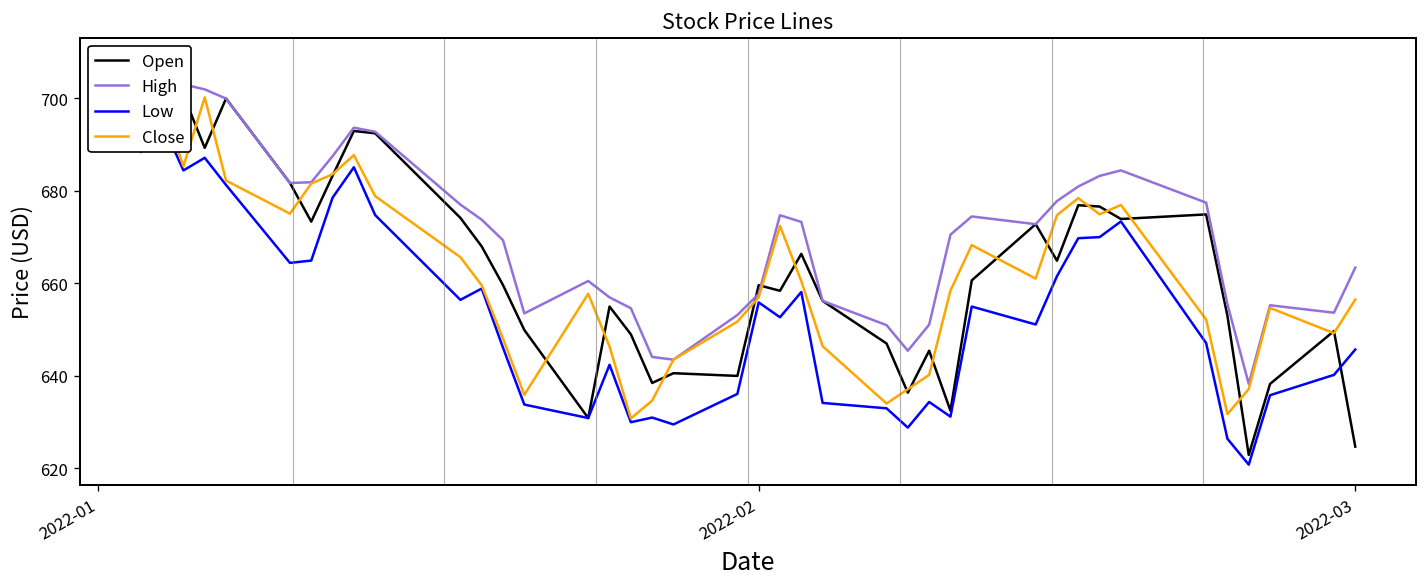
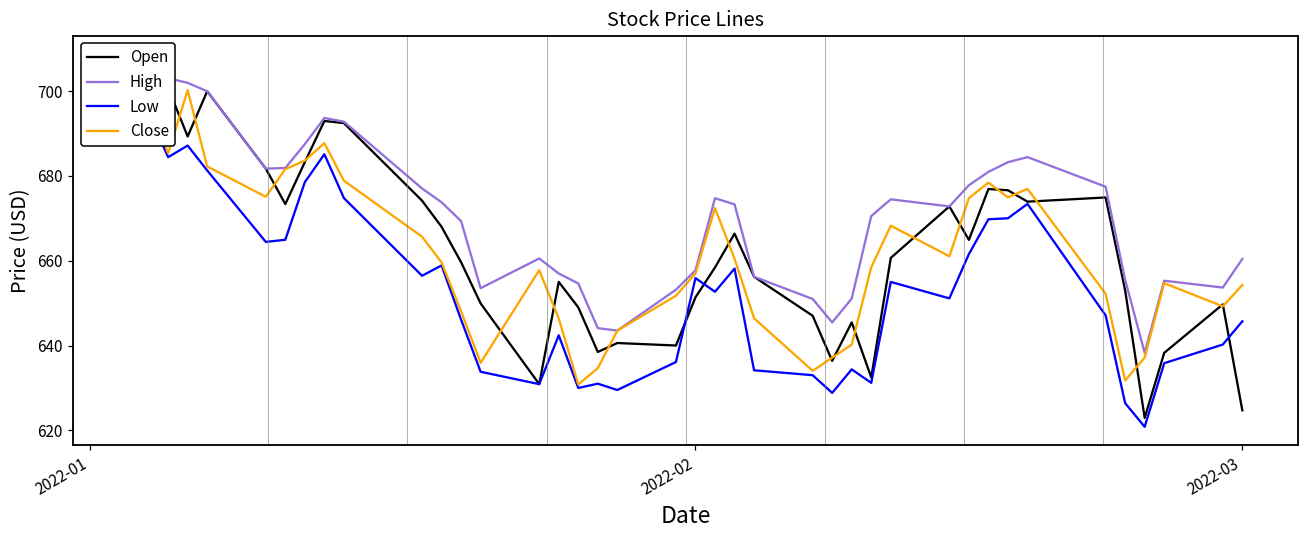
Open, 2022-02: 660 -> 651
High, 2022-03: 663 -> 660
Close, 2022-03: 657 -> 654
